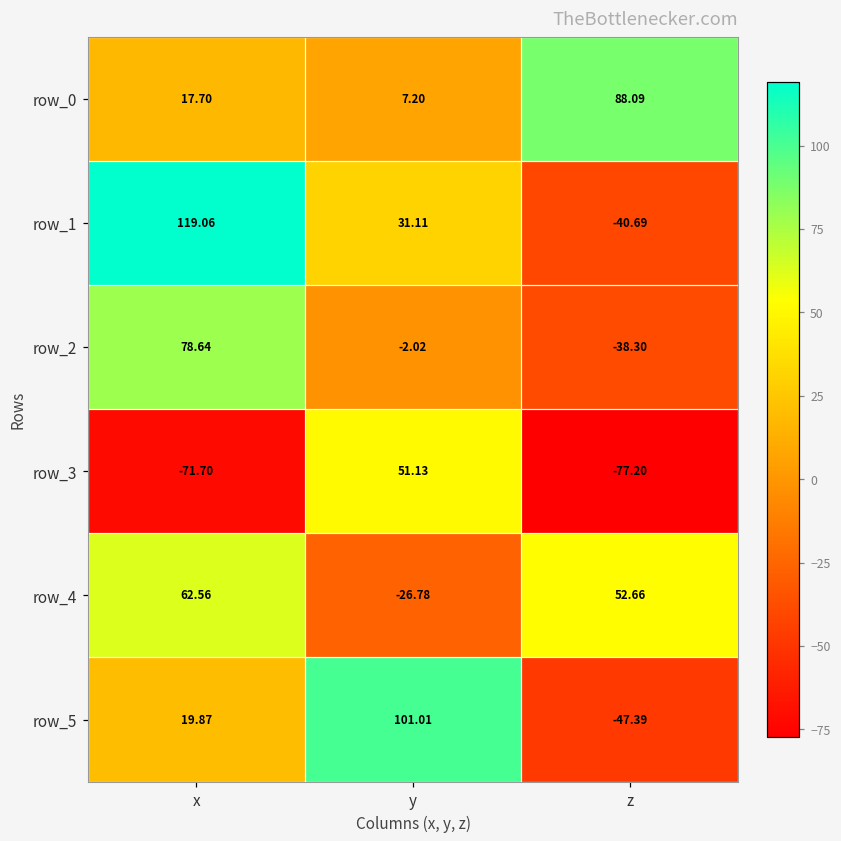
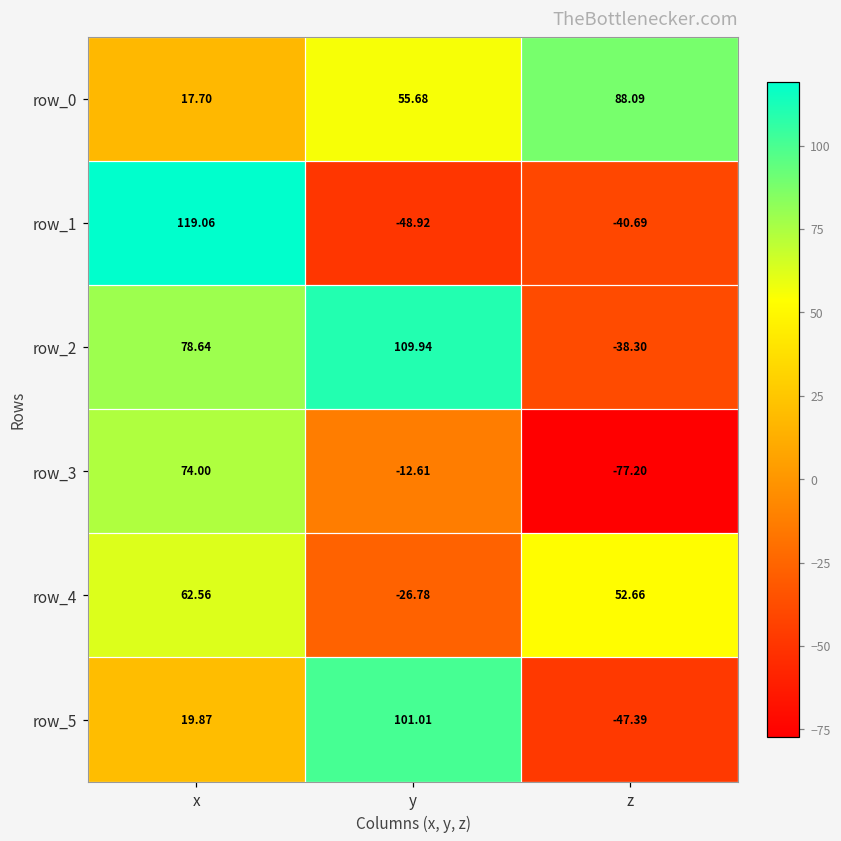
row_0, y: 7.20 -> 55.68
row_1, y: 31.11 -> -48.92
row_2, y: -2.02 -> 109.94
row_3, x: -71.70 -> 74.00
row_3, y: 51.13 -> -12.61
